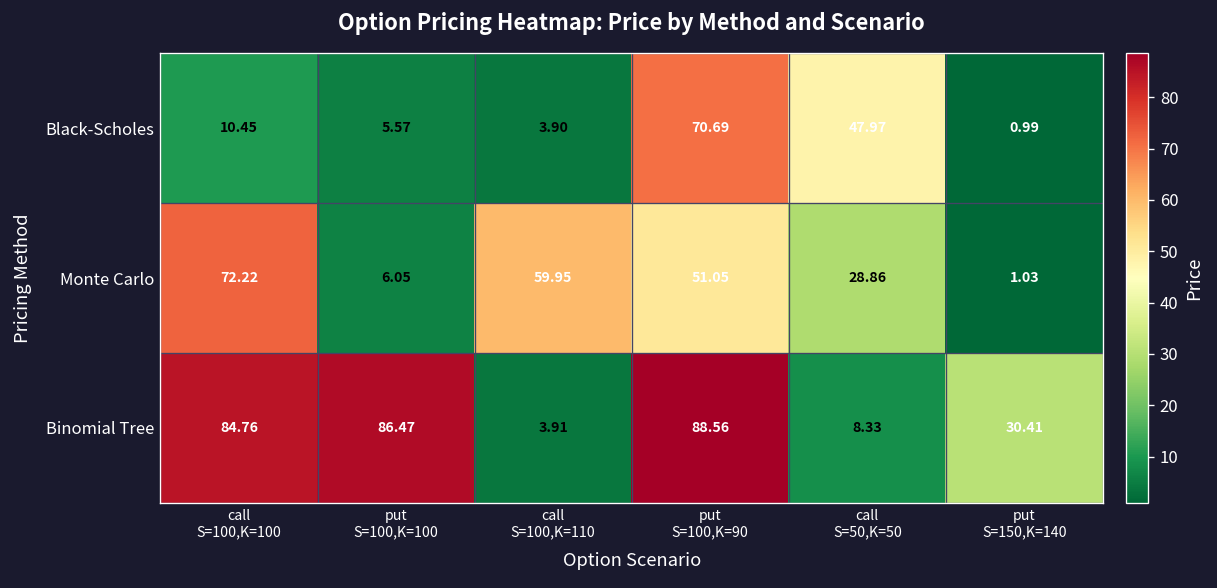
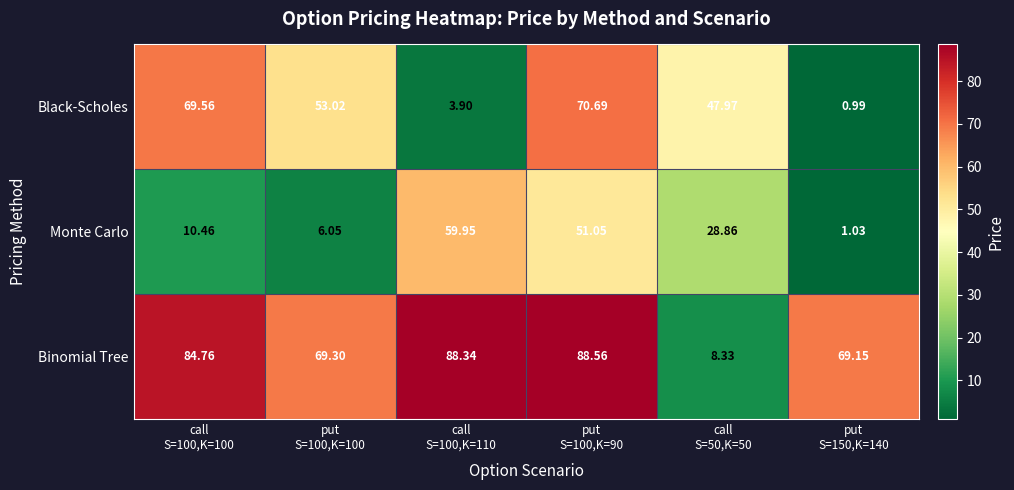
Black-Scholes, call S=100,K=100: 10.45 -> 69.56
Black-Scholes, put S=100,K=100: 5.57 -> 53.02
Monte Carlo, call S=100,K=100: 72.22 -> 10.46
Binomial Tree, put S=100,K=100: 86.47 -> 69.30
Binomial Tree, call S=100,K=110: 3.91 -> 88.34
Binomial Tree, put S=150,K=140: 30.41 -> 69.15
